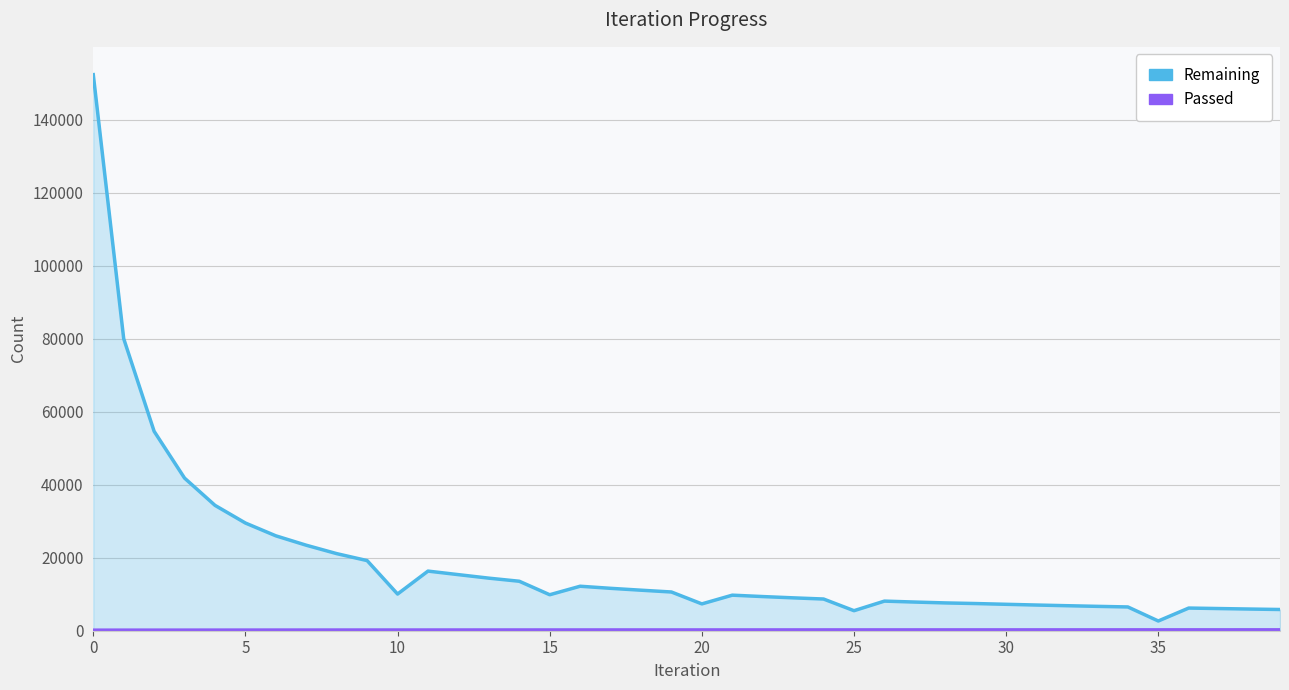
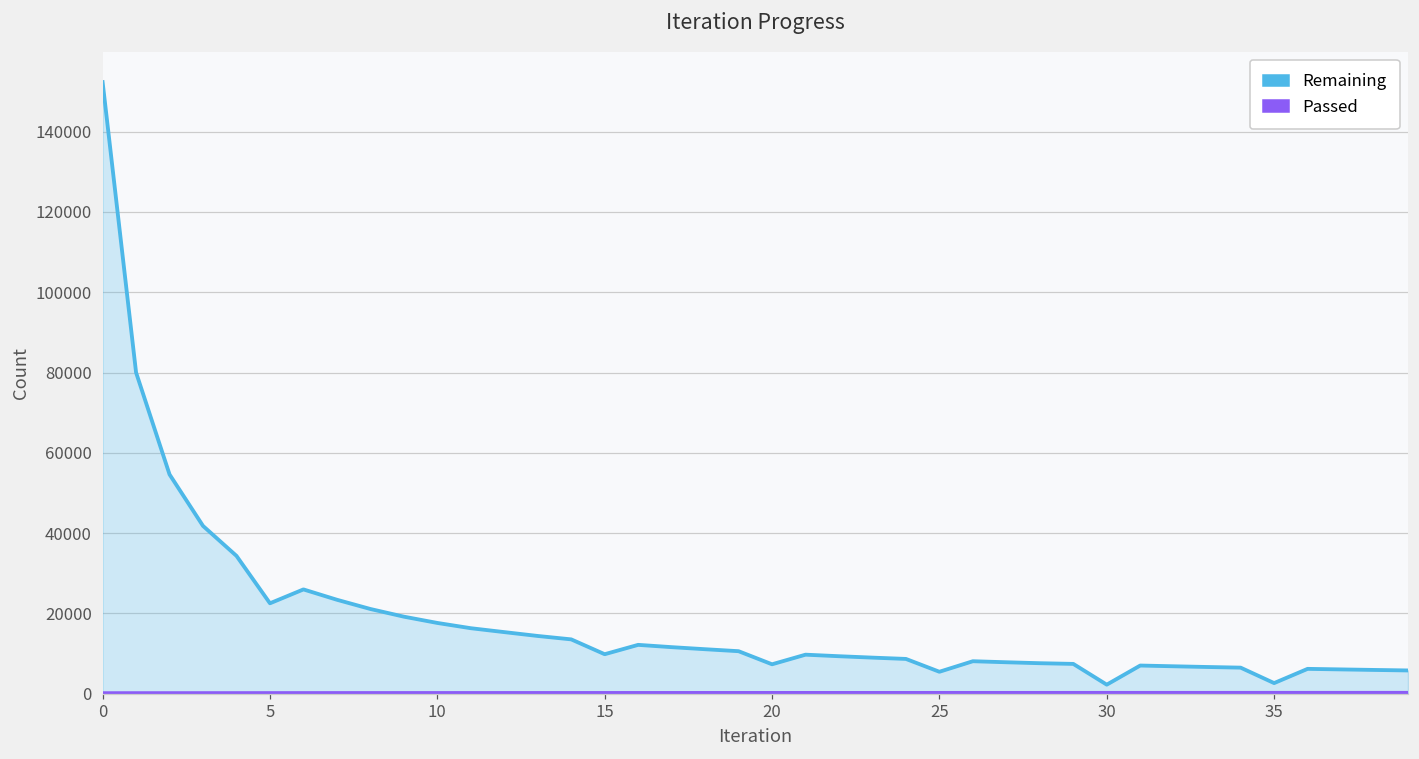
Remaining, 5: 30000 -> 23000
Remaining, 10: 10000 -> 18000
Remaining, 30: 7000 -> 2000
